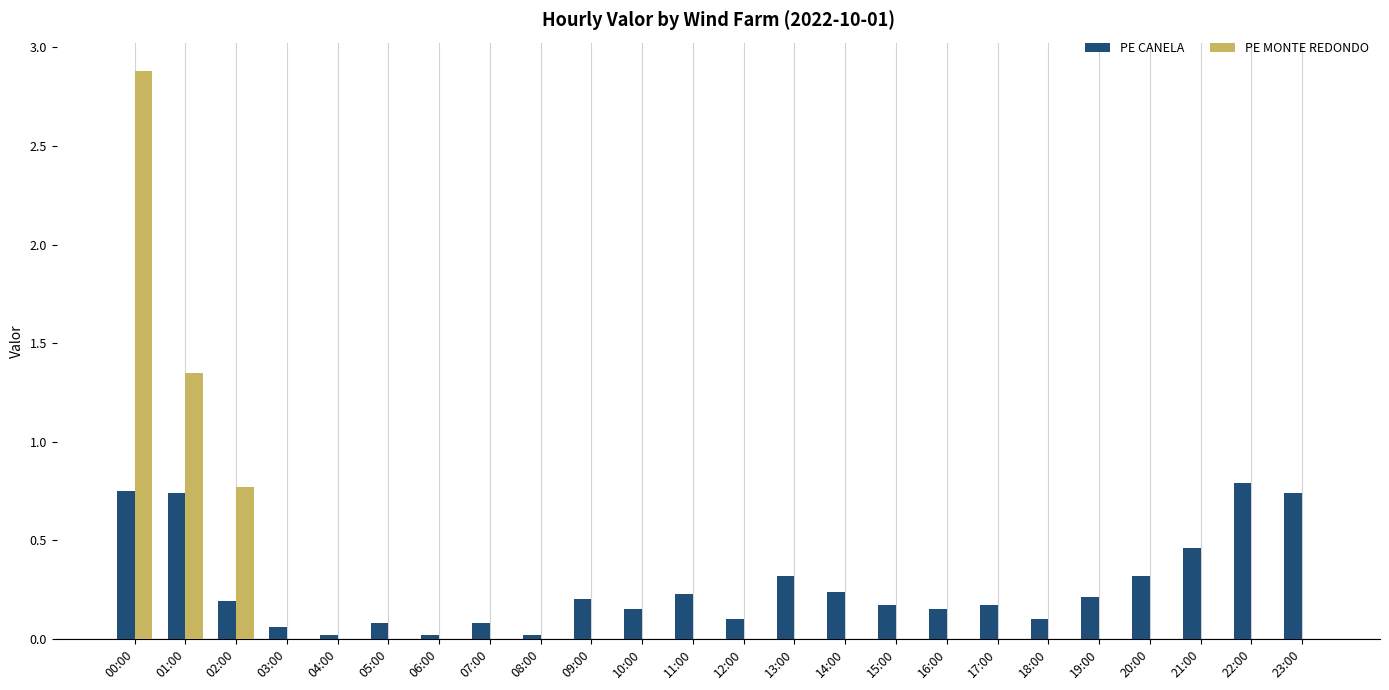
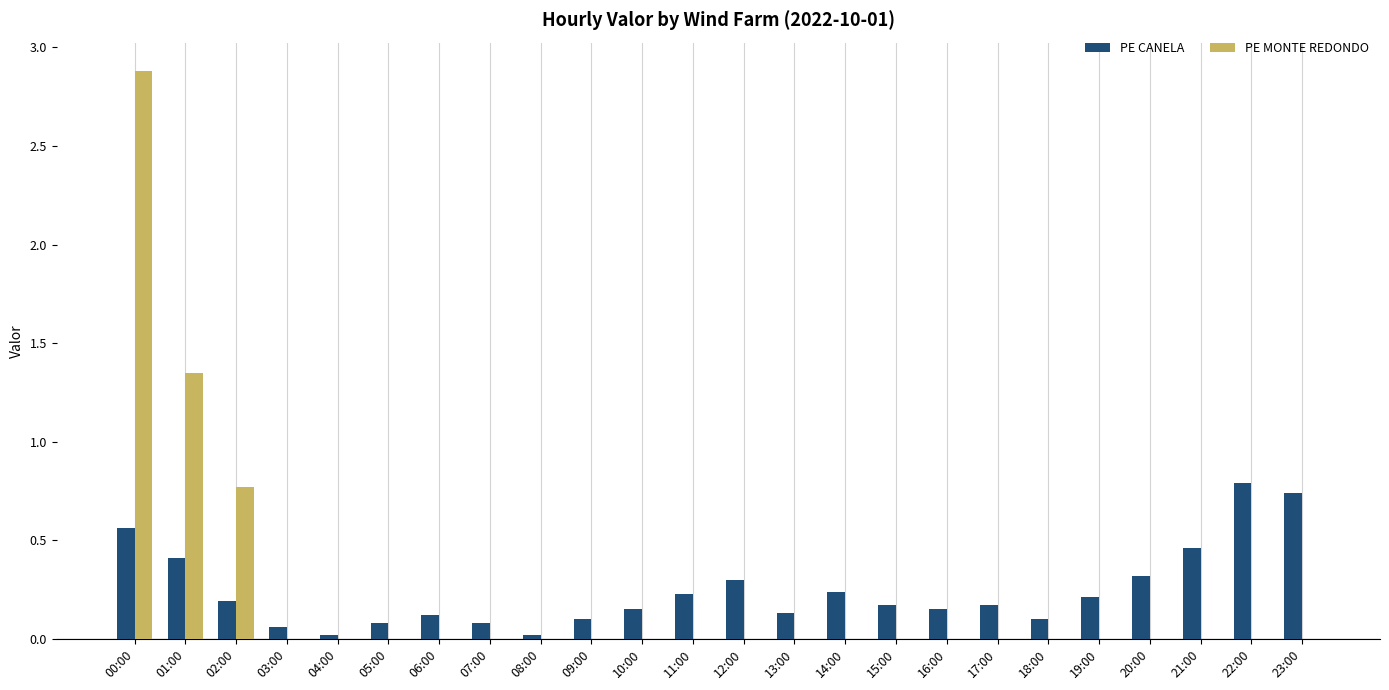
PE CANELA, 00:00: 0.75 -> 0.56
PE CANELA, 01:00: 0.74 -> 0.41
PE CANELA, 06:00: 0.02 -> 0.12
PE CANELA, 09:00: 0.2 -> 0.1
PE CANELA, 12:00: 0.1 -> 0.3
PE CANELA, 13:00: 0.32 -> 0.13
